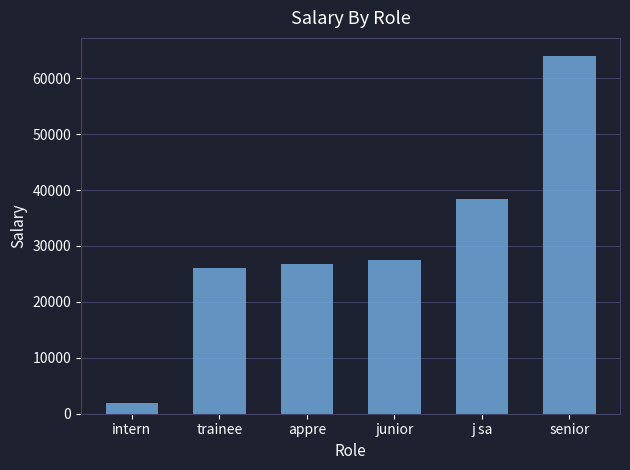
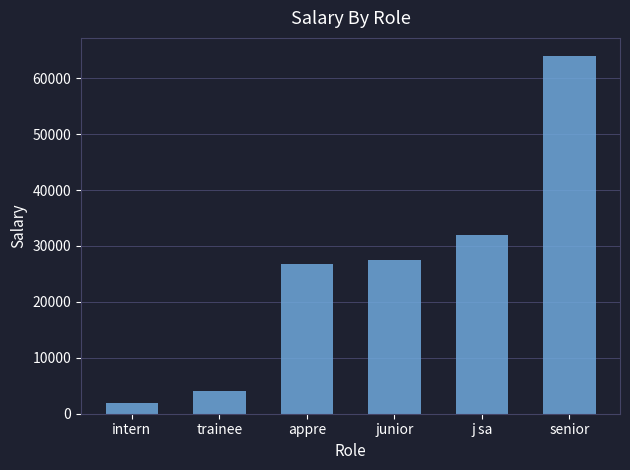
trainee: 26000 -> 4000
j sa: 38000 -> 32000
